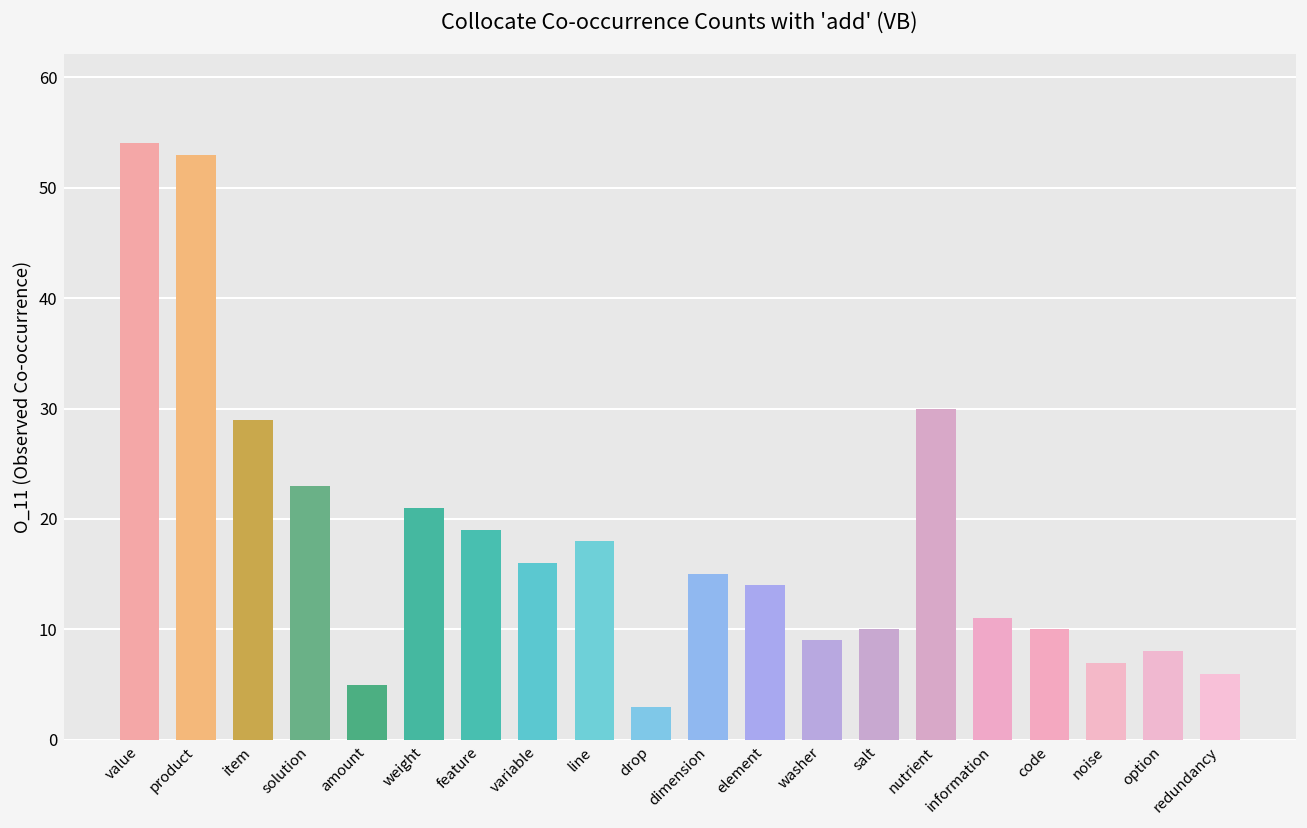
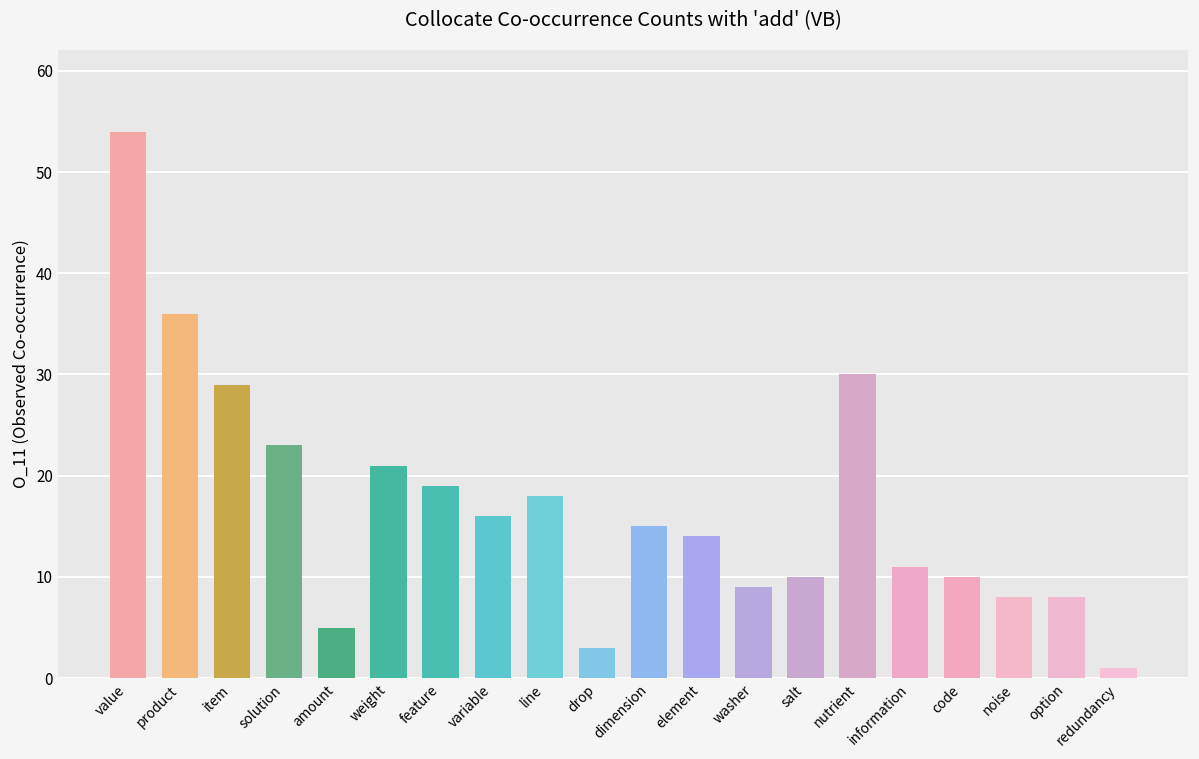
product: 53 -> 36
noise: 7 -> 8
redundancy: 6 -> 1
